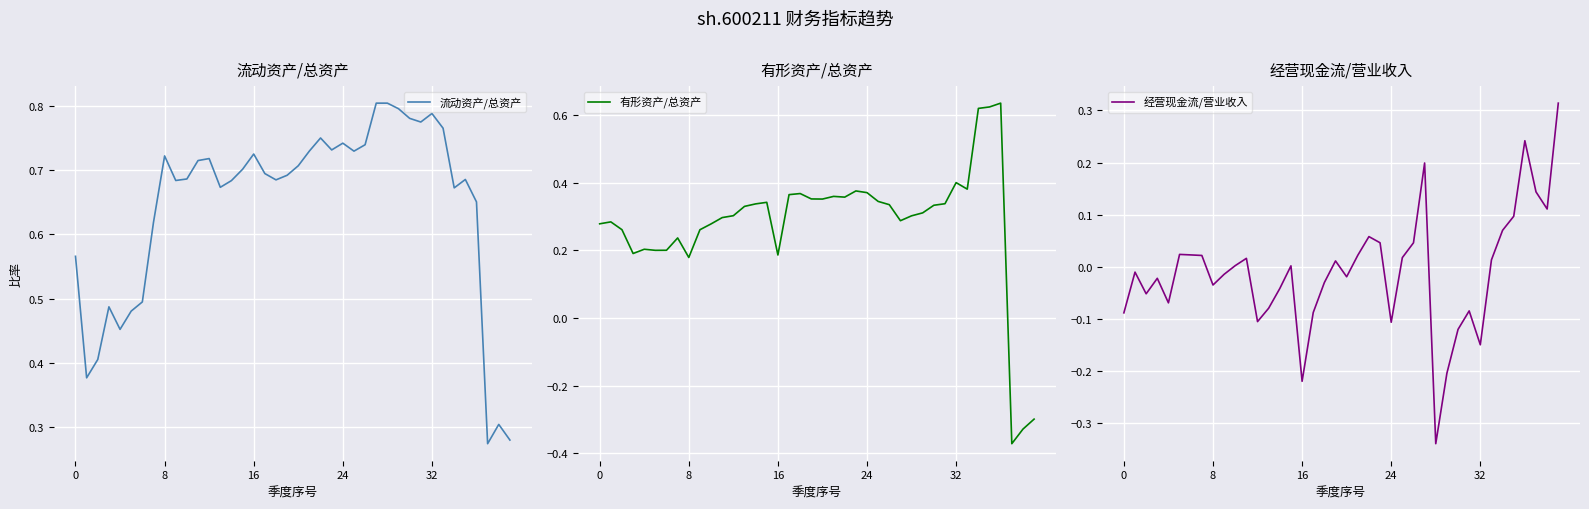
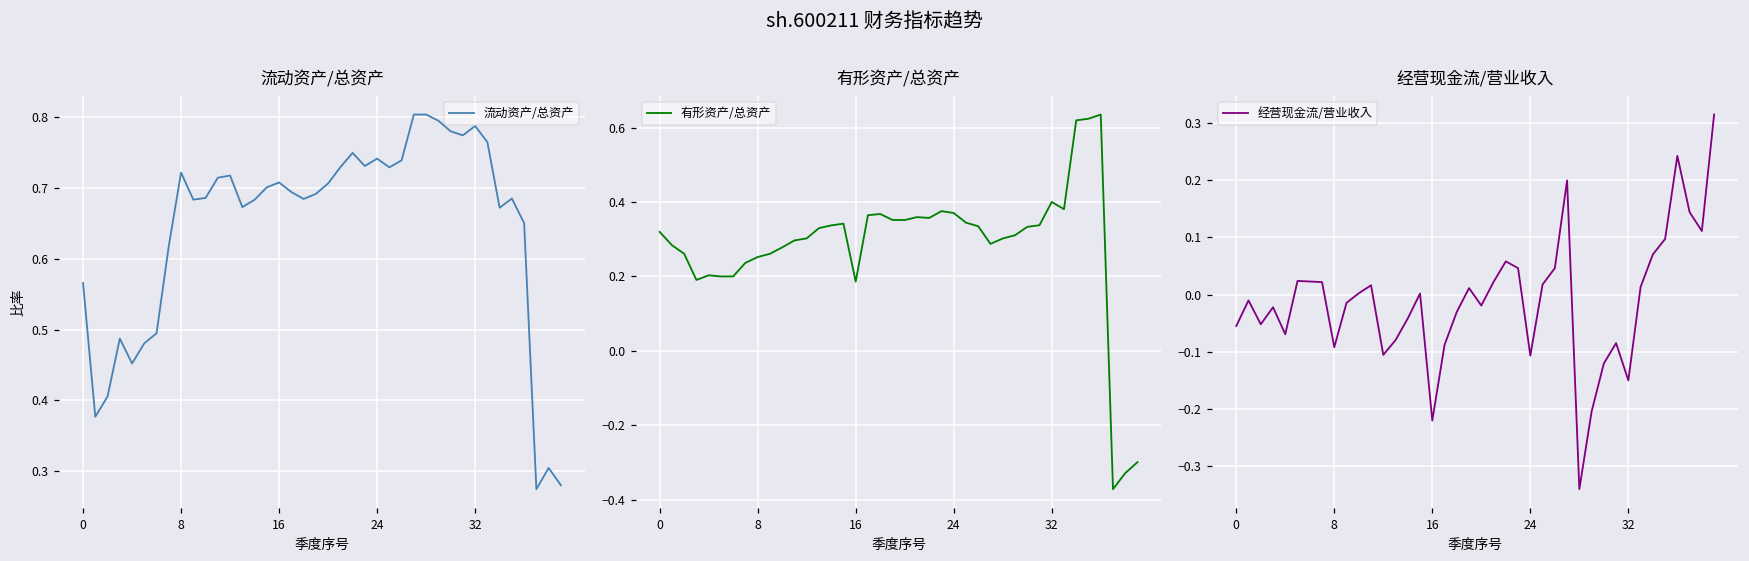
流动资产/总资产, 16: 0.72 -> 0.71
有形资产/总资产, 0: 0.28 -> 0.32
有形资产/总资产, 8: 0.18 -> 0.25
经营现金流/营业收入, 0: -0.09 -> -0.05
经营现金流/营业收入, 8: -0.04 -> -0.09
